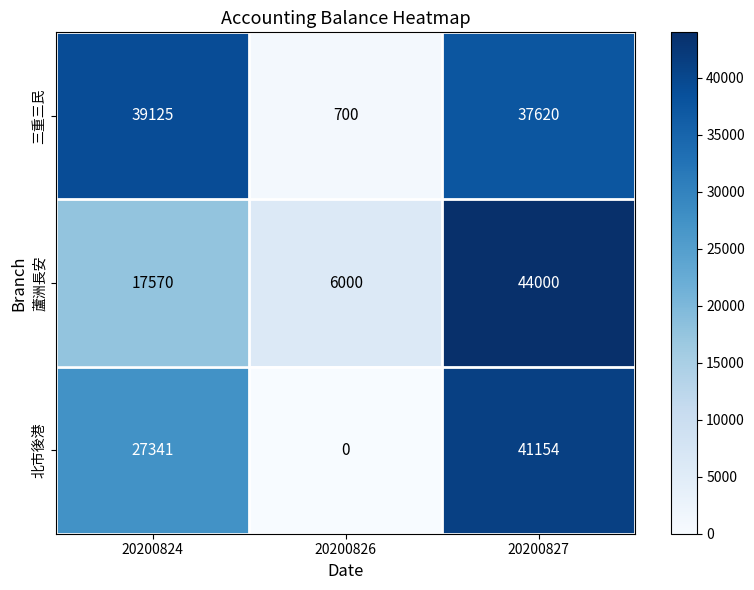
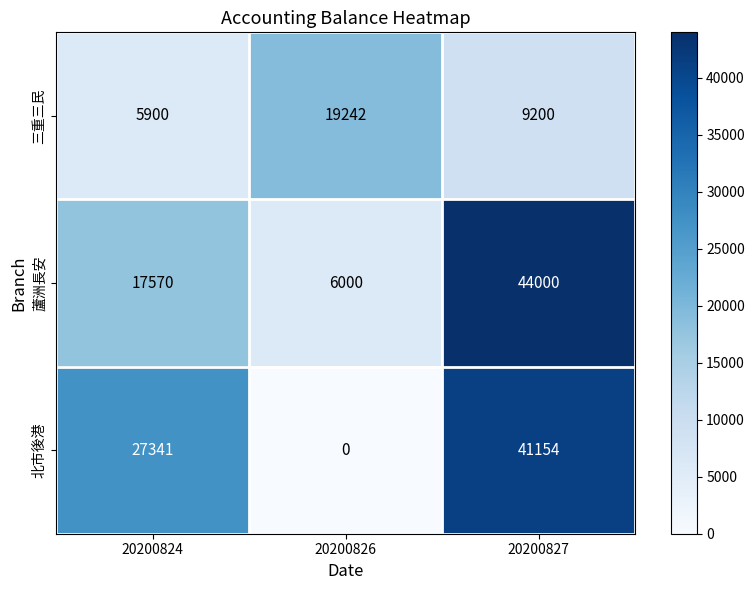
三重三民, 20200824: 39125 -> 5900
三重三民, 20200826: 700 -> 19242
三重三民, 20200827: 37620 -> 9200
